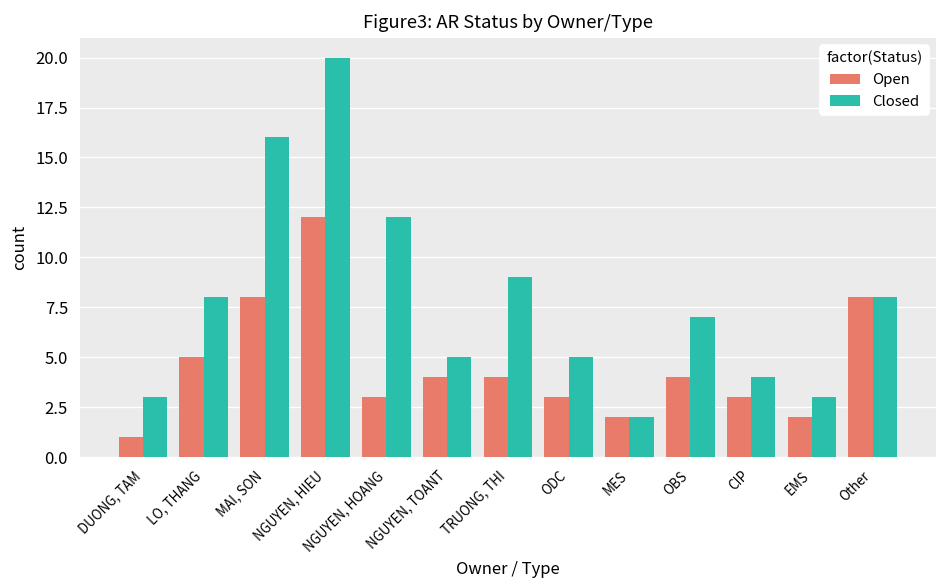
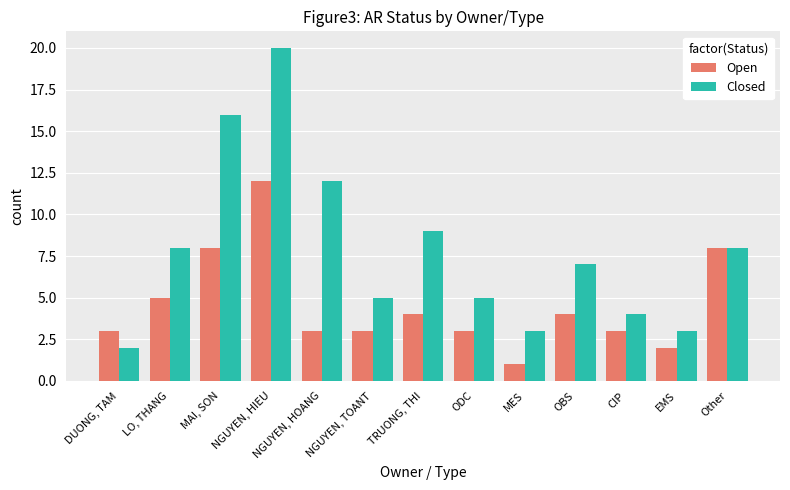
Open, DUONG, TAM: 1 -> 3
Closed, DUONG, TAM: 3 -> 2
Open, NGUYEN, TOANT: 4 -> 3
Open, MES: 2 -> 1
Closed, MES: 2 -> 3
